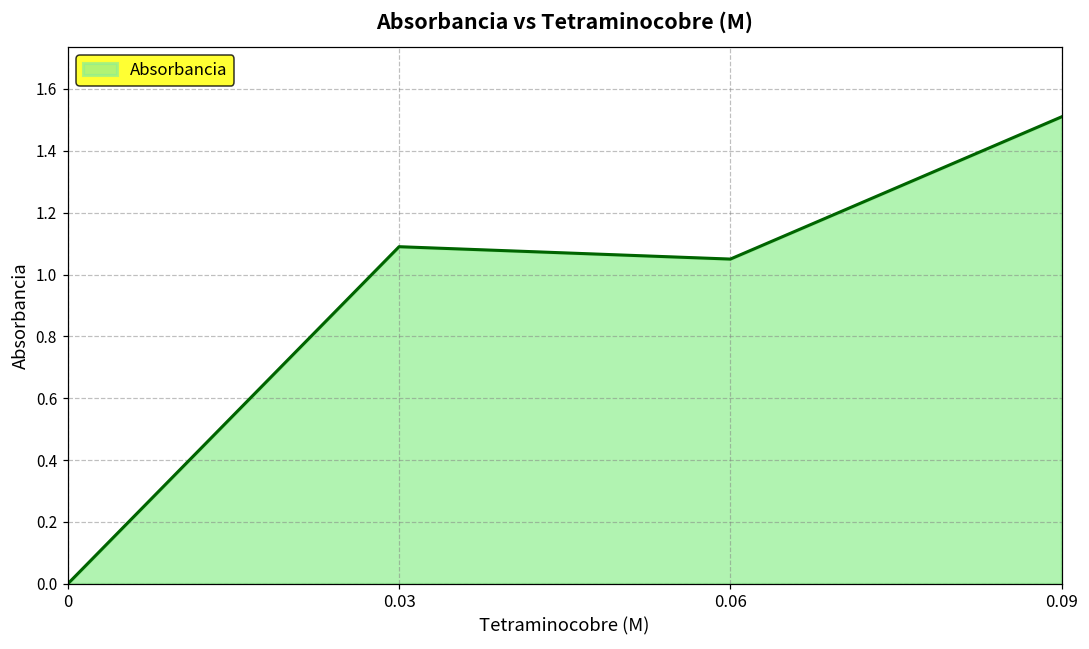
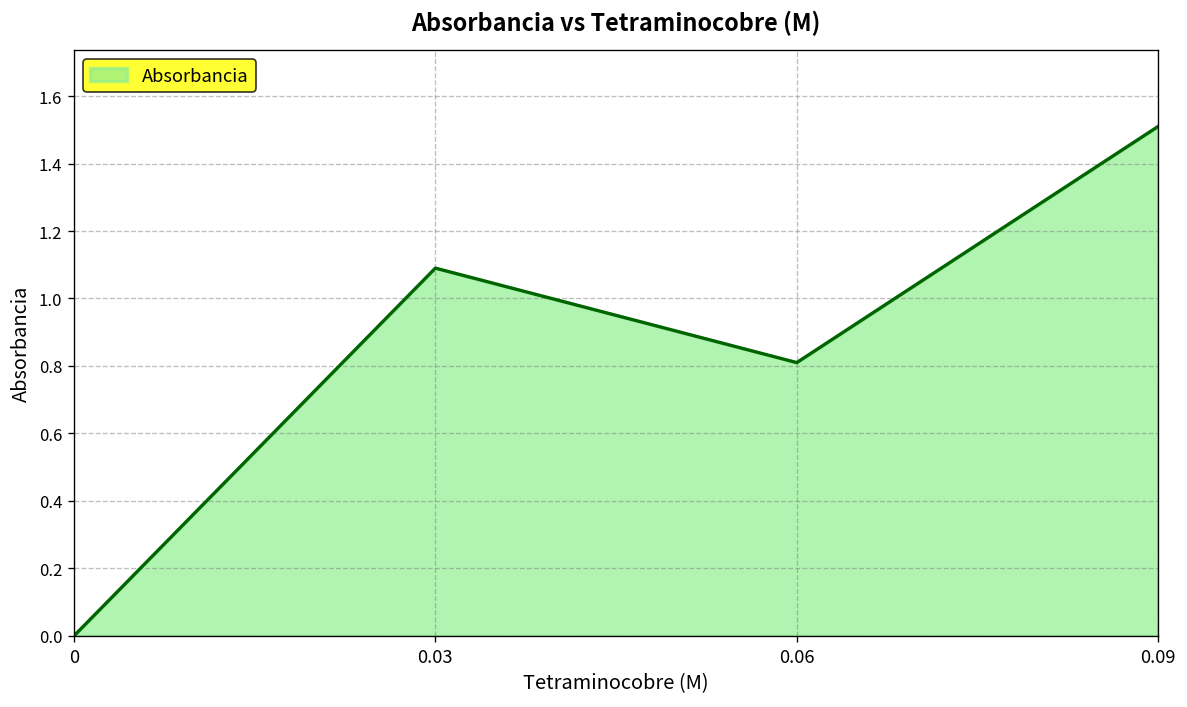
0.06: 1.05 -> 0.81
